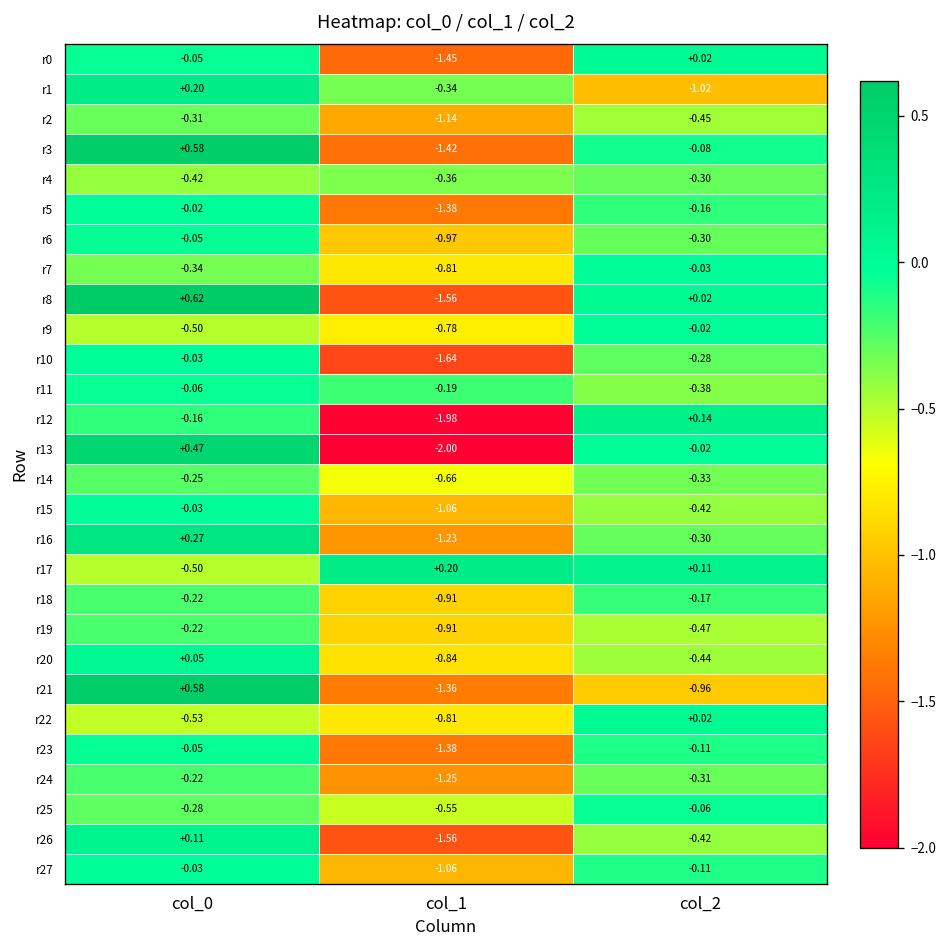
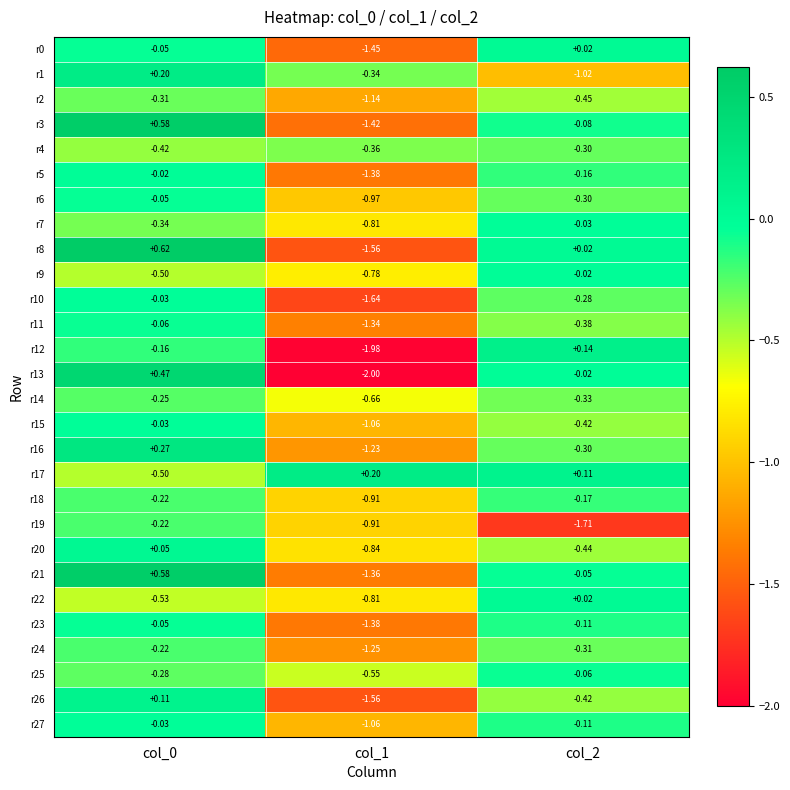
r11, col_1: -0.19 -> -1.34
r19, col_2: -0.47 -> -1.71
r21, col_2: -0.96 -> -0.05
